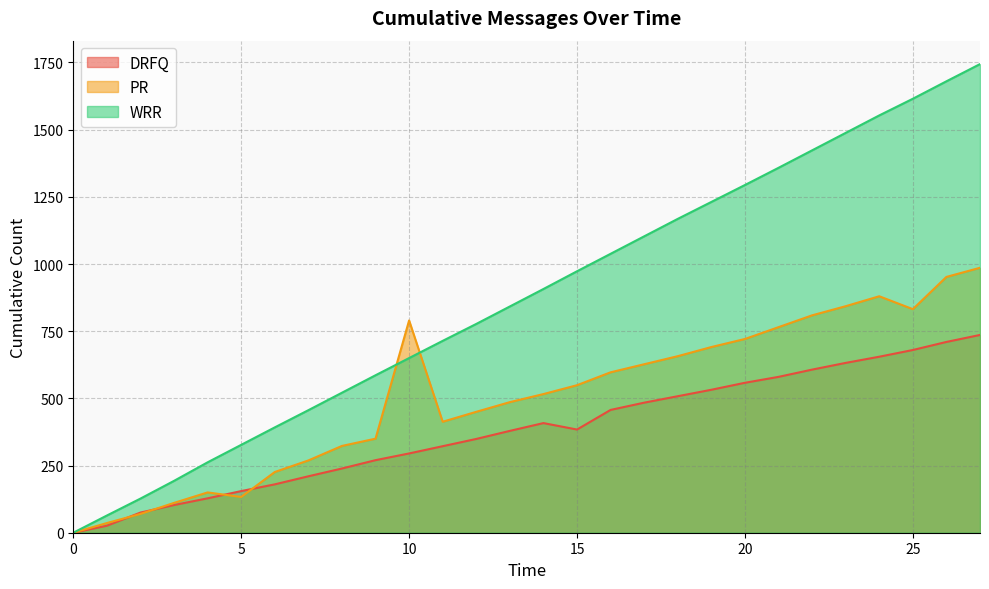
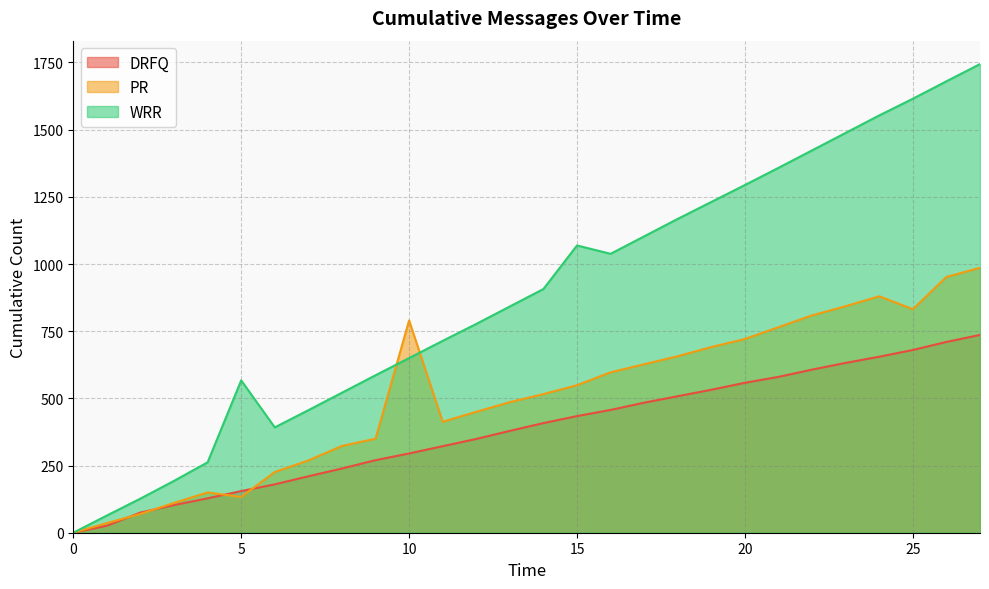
WRR, 5: 330 -> 570
DRFQ, 15: 380 -> 430
WRR, 15: 970 -> 1070
